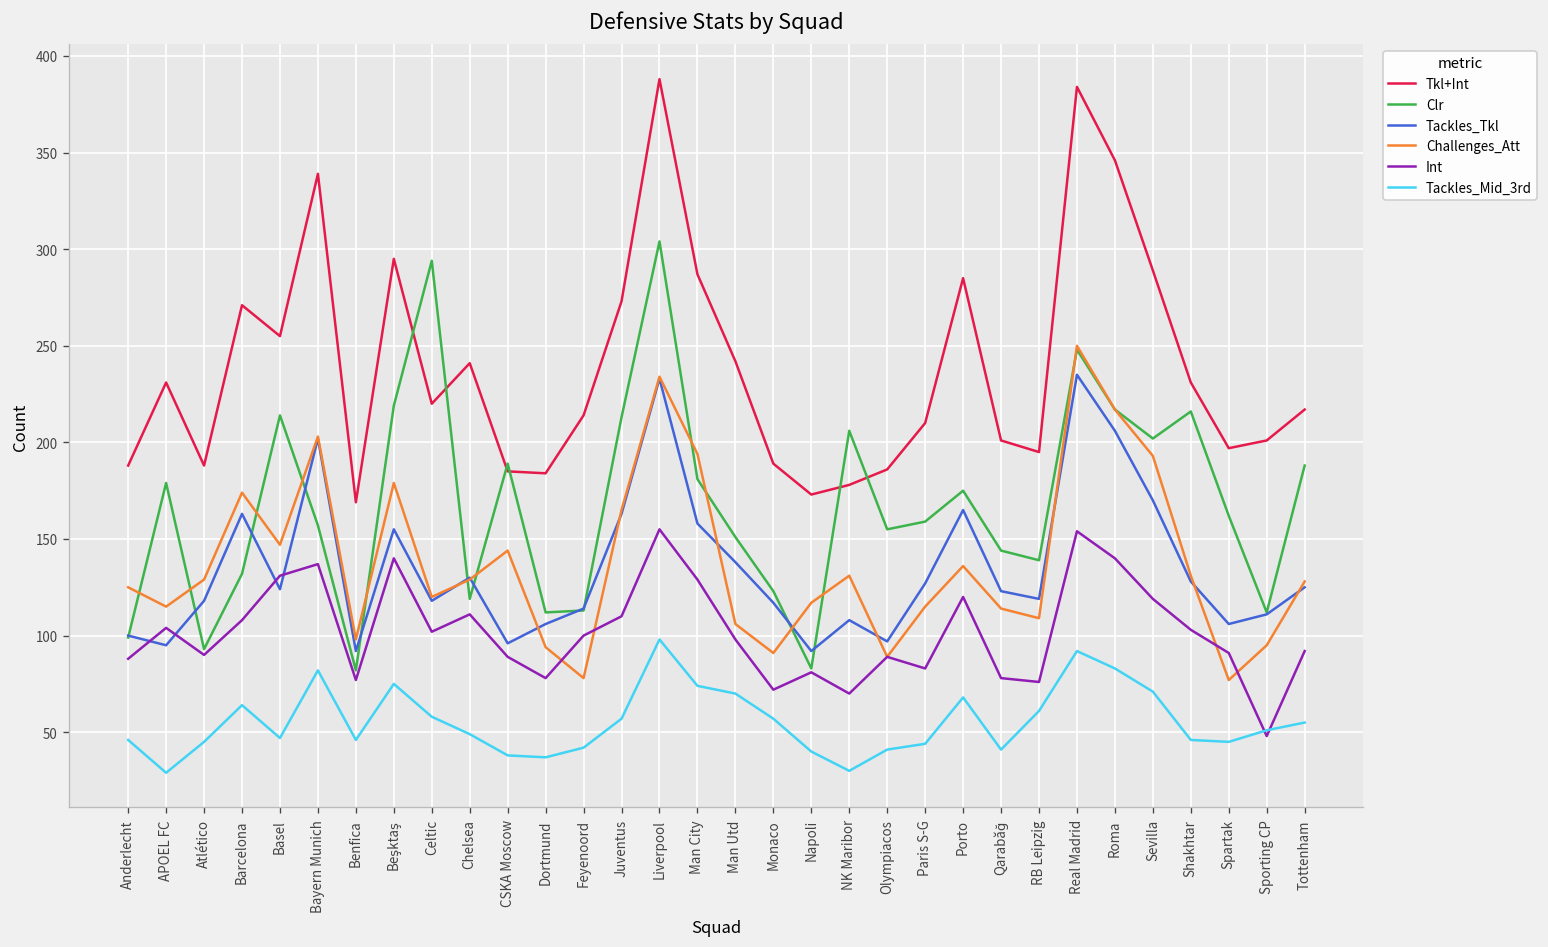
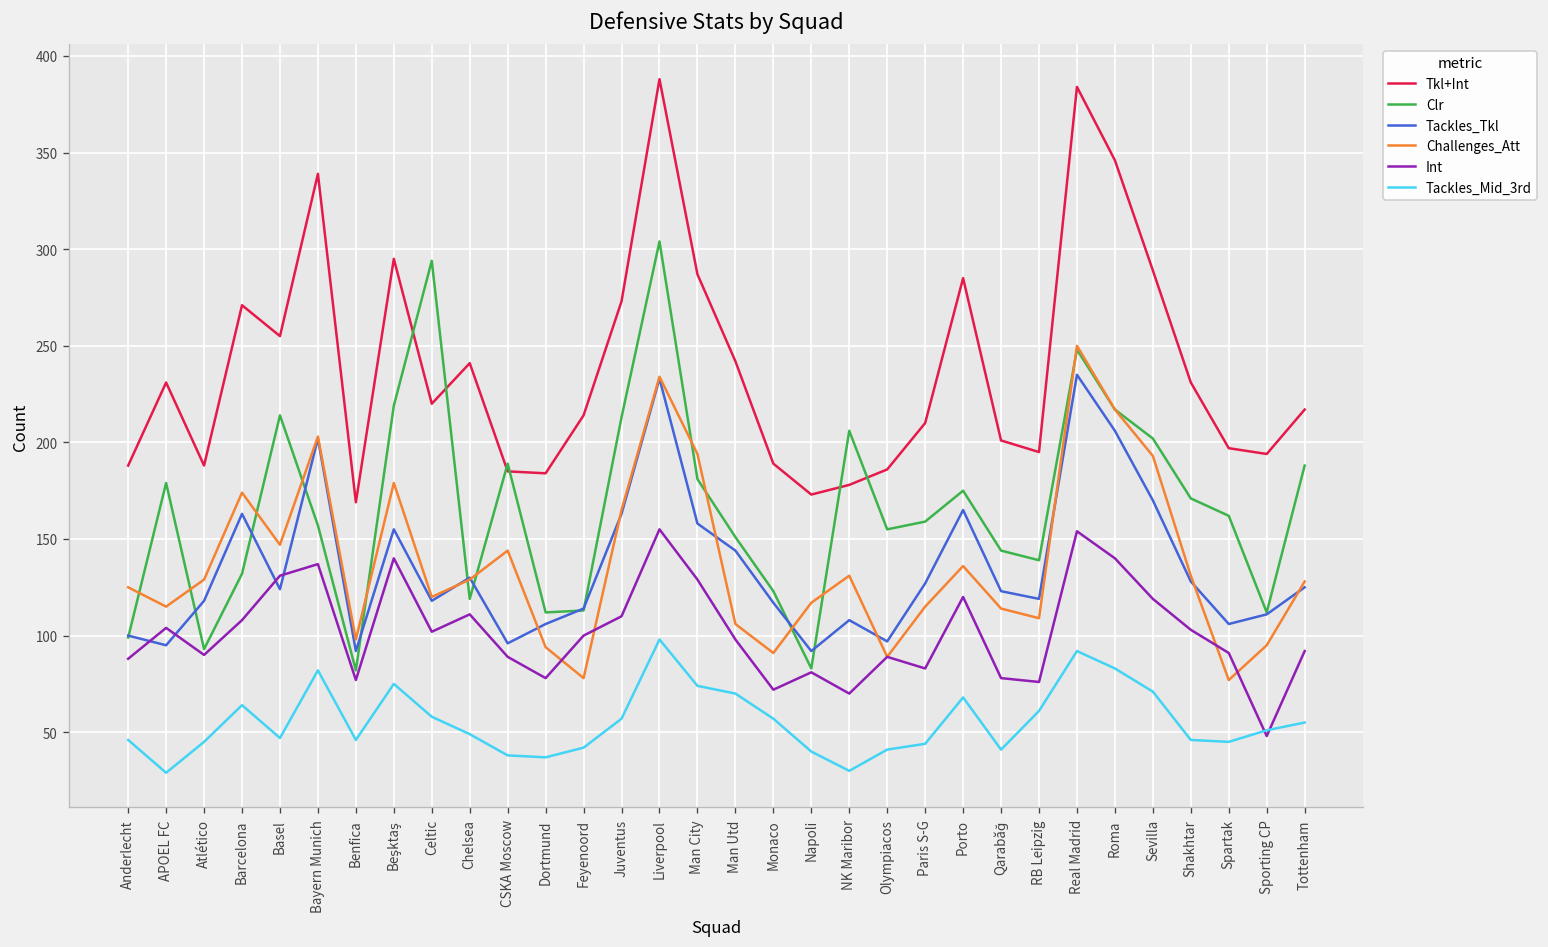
Tackles_Tkl, Man Utd: 138 -> 144
Clr, Shakhtar: 216 -> 171
Tkl+Int, Sporting CP: 201 -> 194
